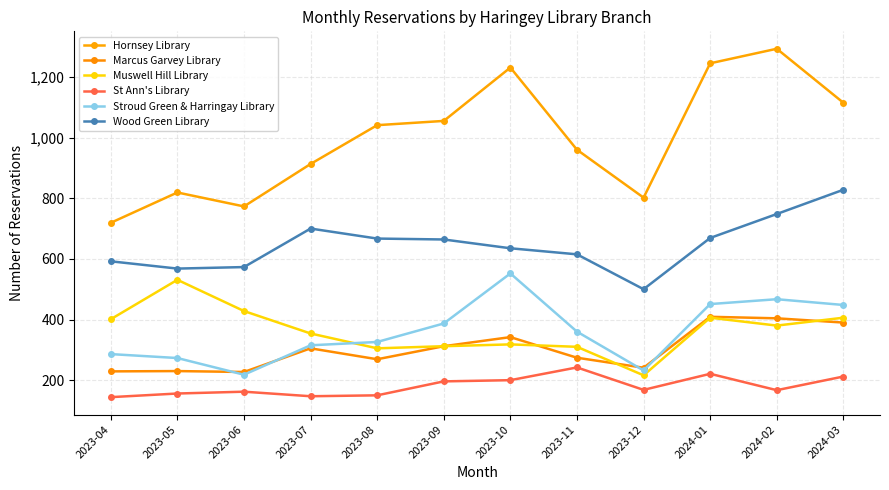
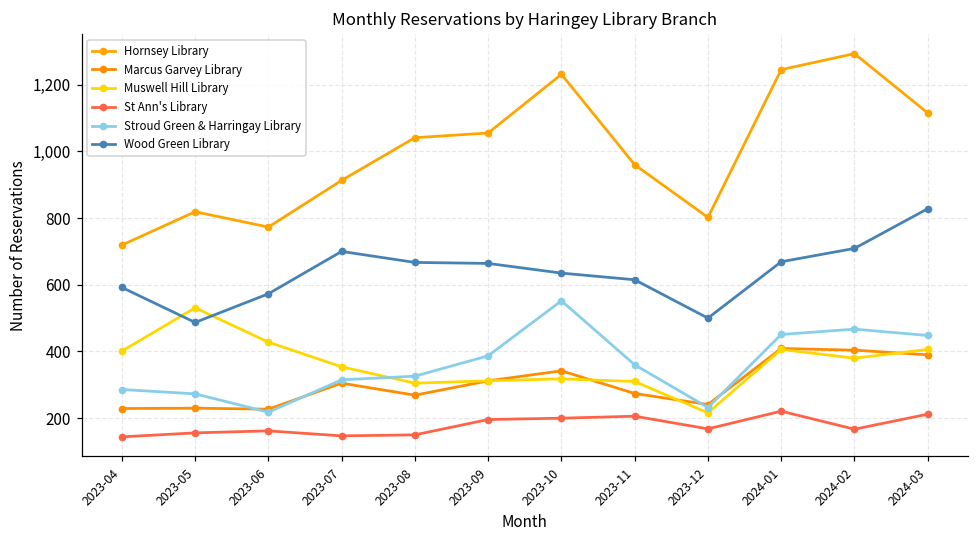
Wood Green Library, 2023-05: 570 -> 490
St Ann's Library, 2023-11: 240 -> 210
Wood Green Library, 2024-02: 750 -> 710
